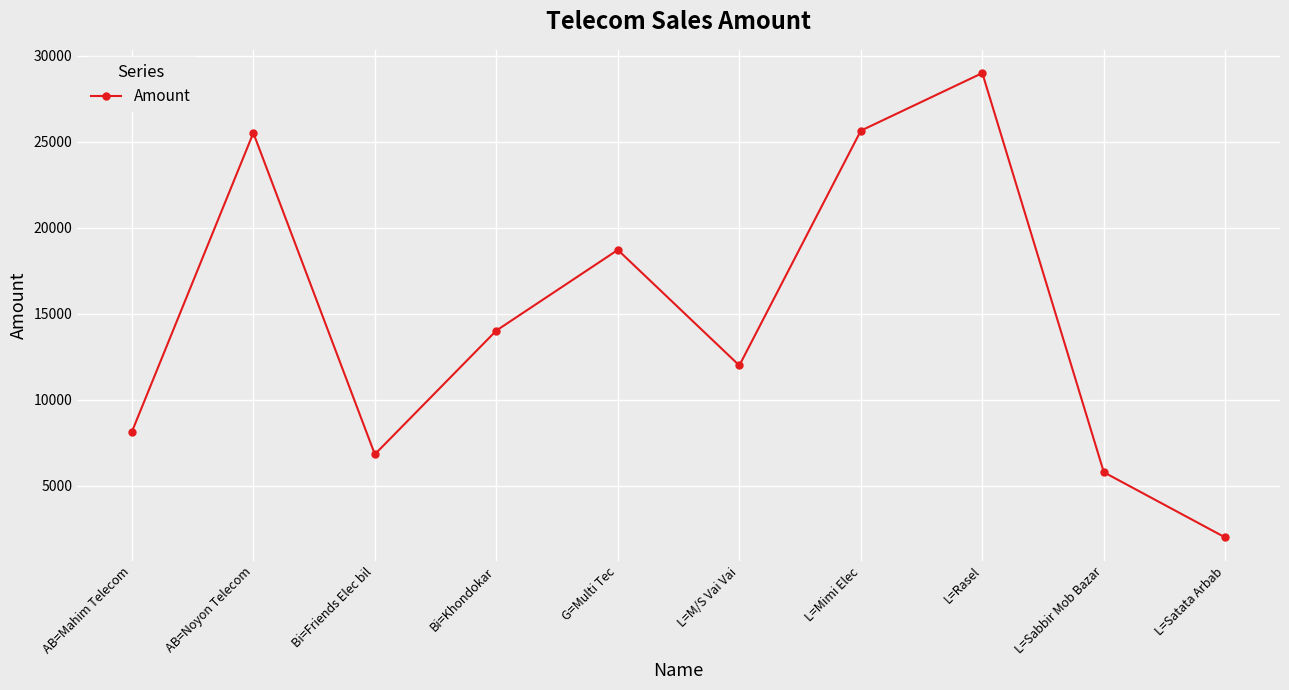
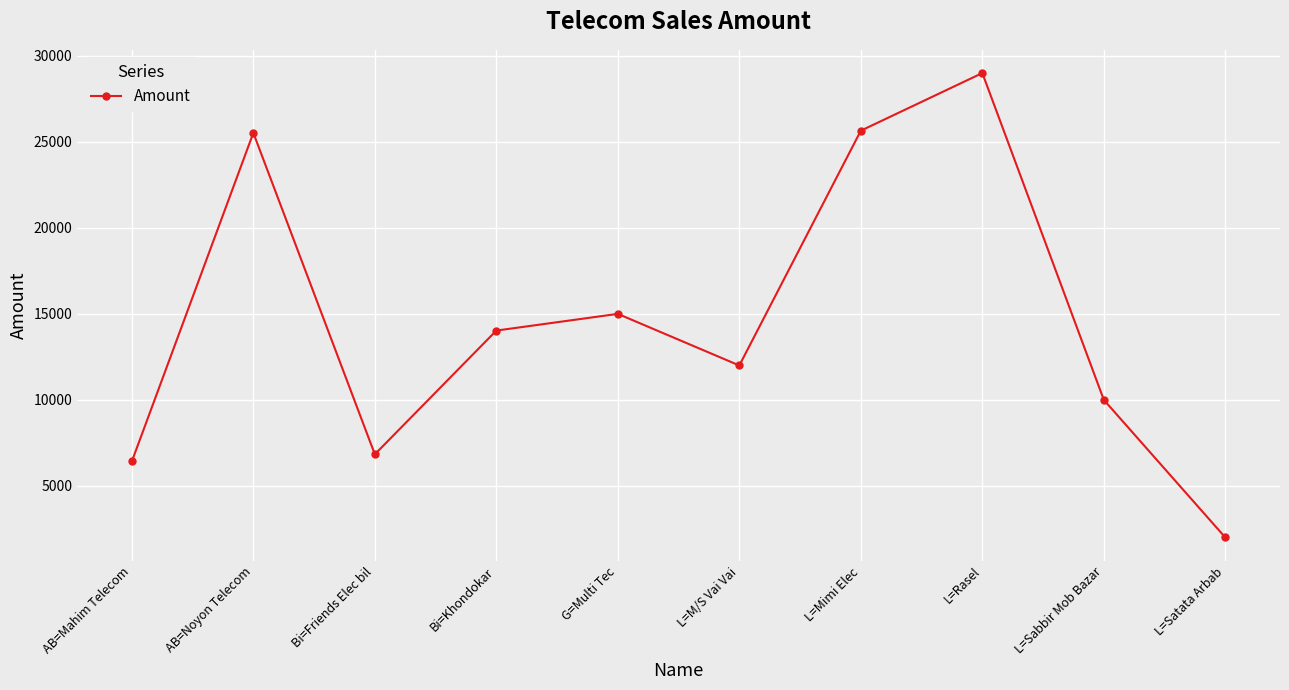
AB=Mahim Telecom: 8100 -> 6400
G=Multi Tec: 18700 -> 15000
L=Sabbir Mob Bazar: 5800 -> 10000
